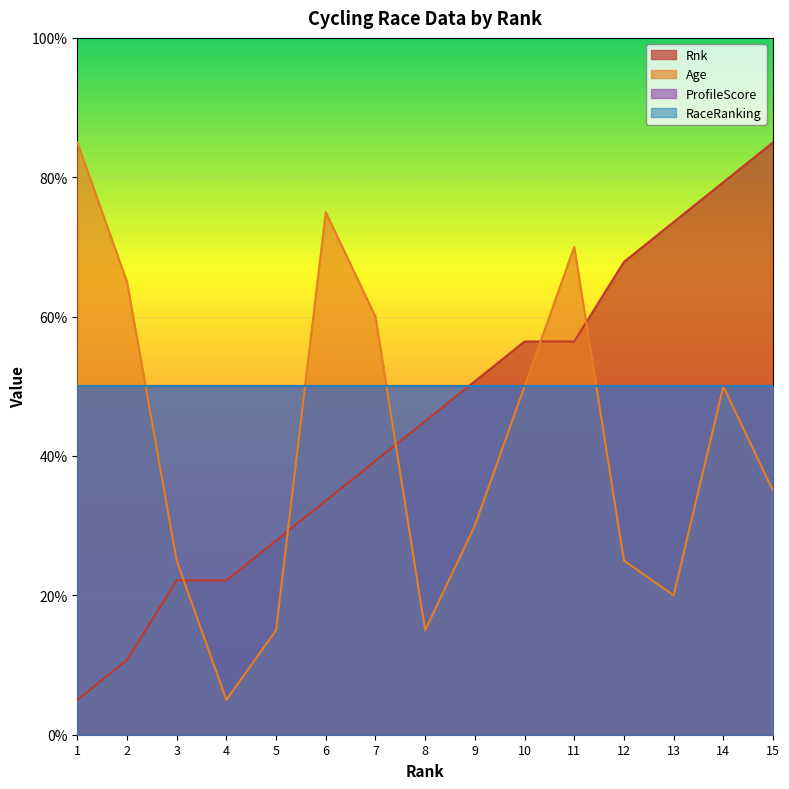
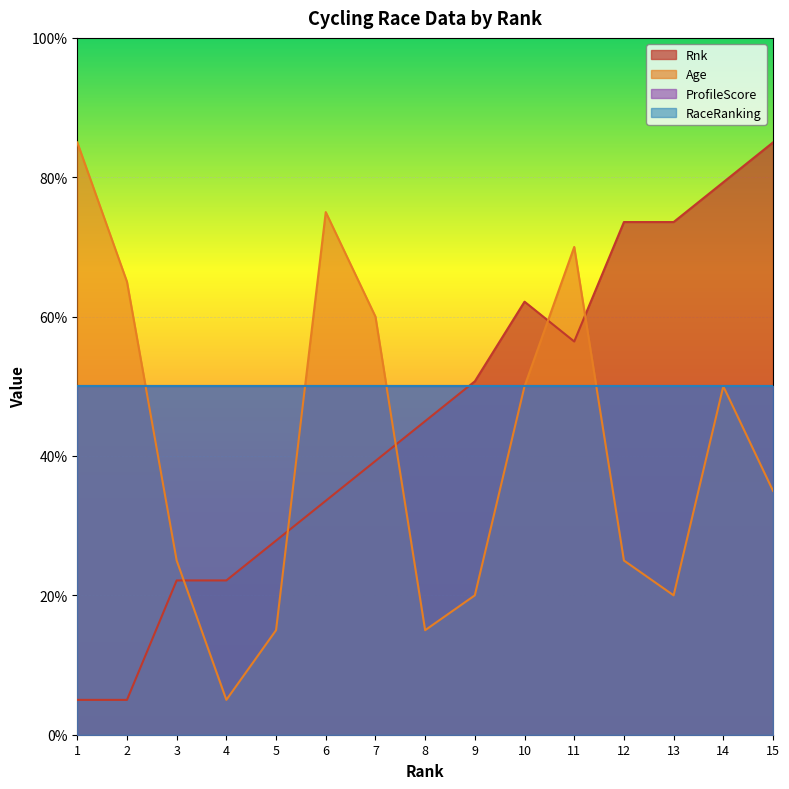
Rnk, 2: 11% -> 5%
Age, 9: 30% -> 20%
Rnk, 10: 56% -> 62%
Rnk, 12: 68% -> 74%
